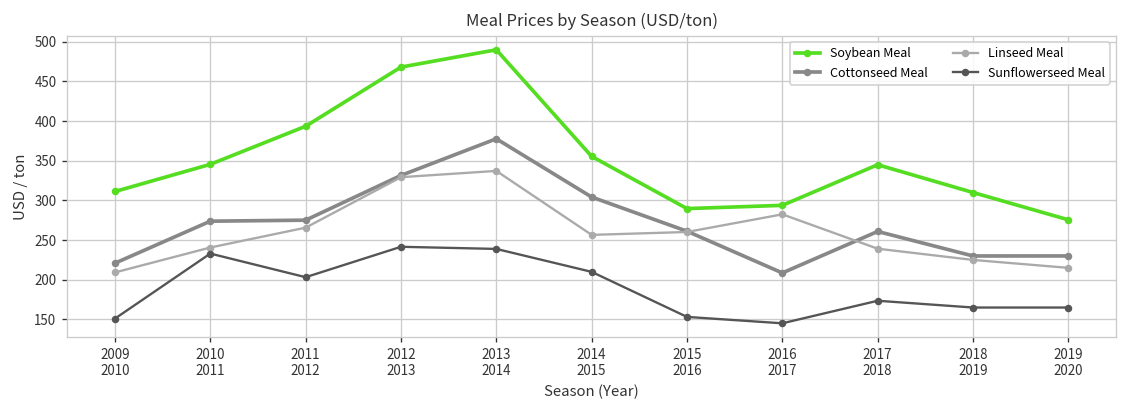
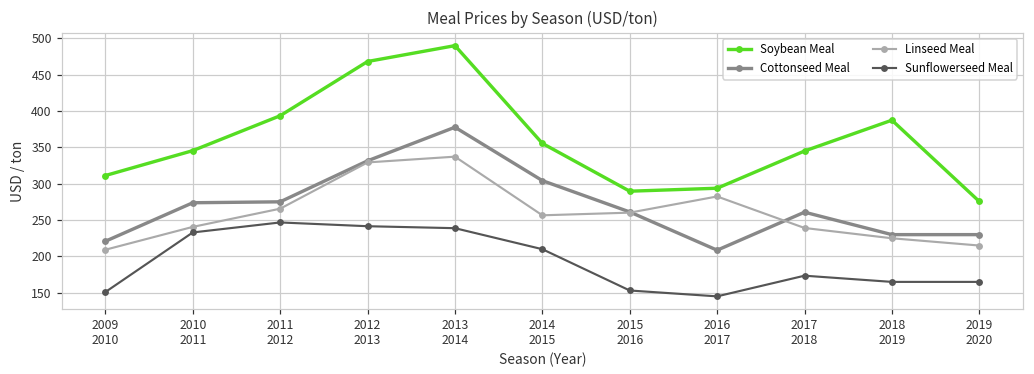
Sunflowerseed Meal, 2011 2012: 200 -> 250
Soybean Meal, 2018 2019: 310 -> 390
